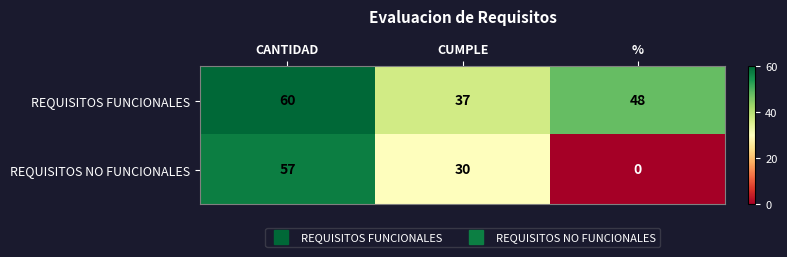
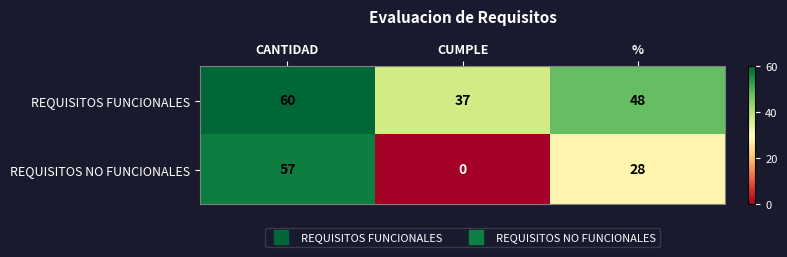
REQUISITOS NO FUNCIONALES, CUMPLE: 30 -> 0
REQUISITOS NO FUNCIONALES, %: 0 -> 28
